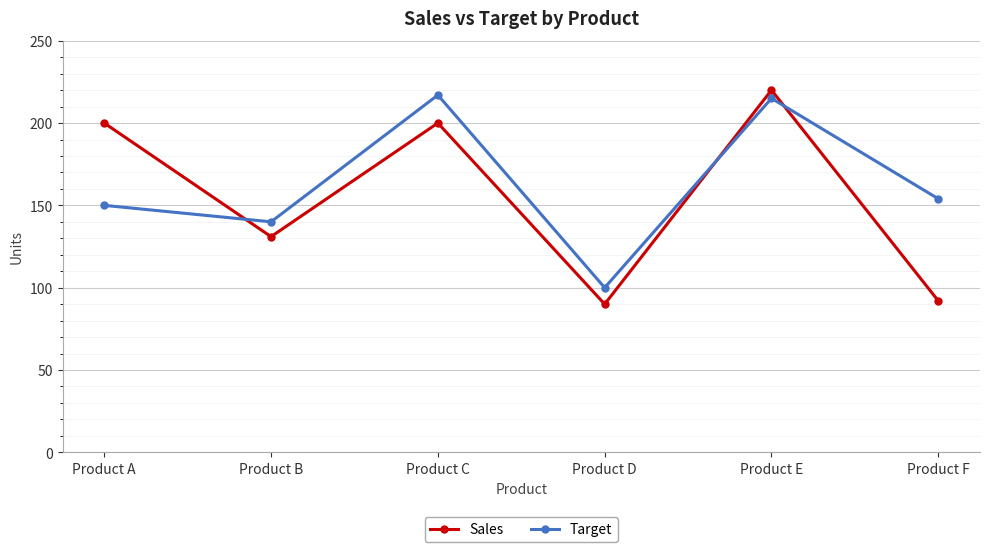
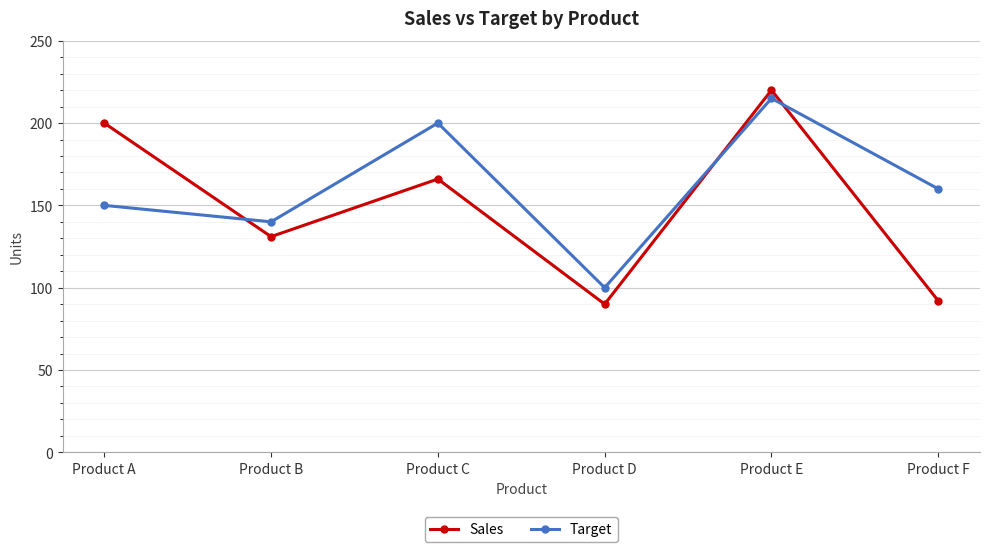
Sales, Product C: 200 -> 166
Target, Product C: 217 -> 200
Target, Product F: 154 -> 160
